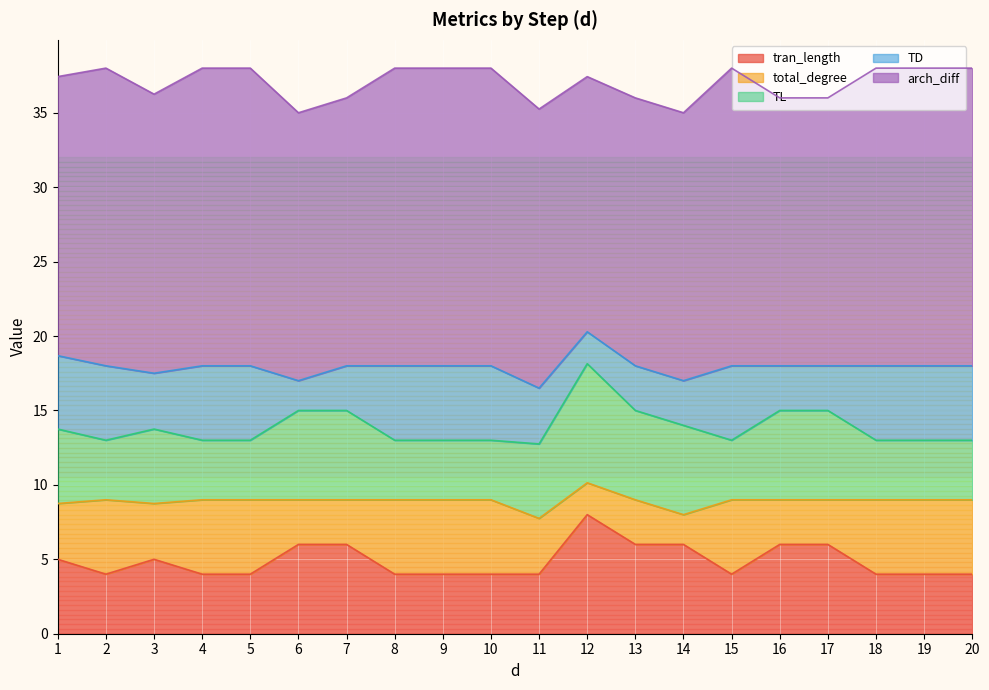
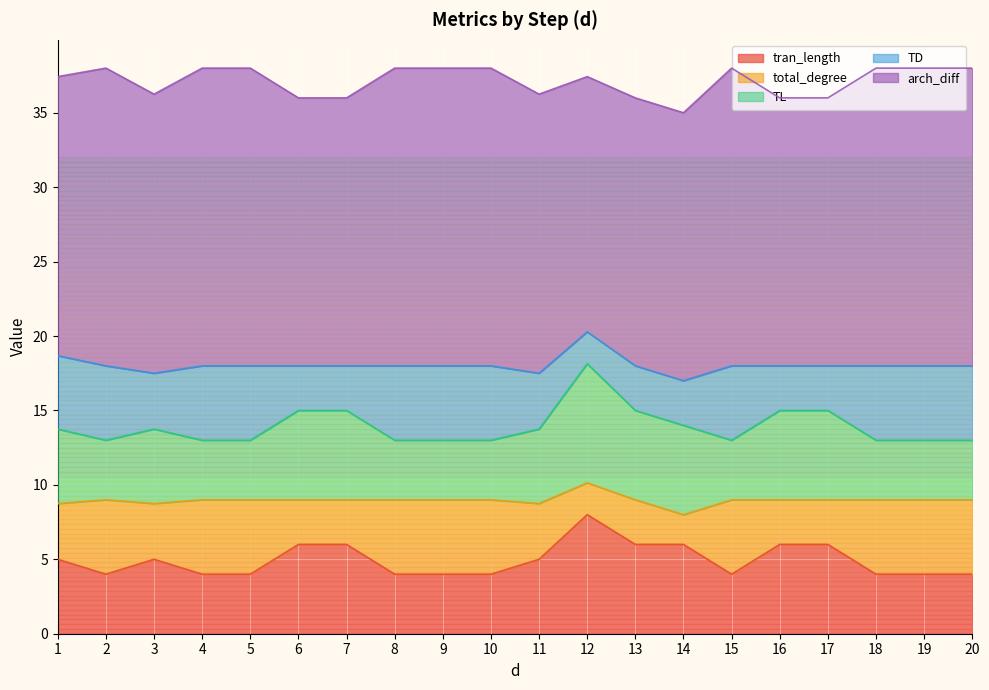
TD, 6: 2 -> 3
tran_length, 11: 4 -> 5
